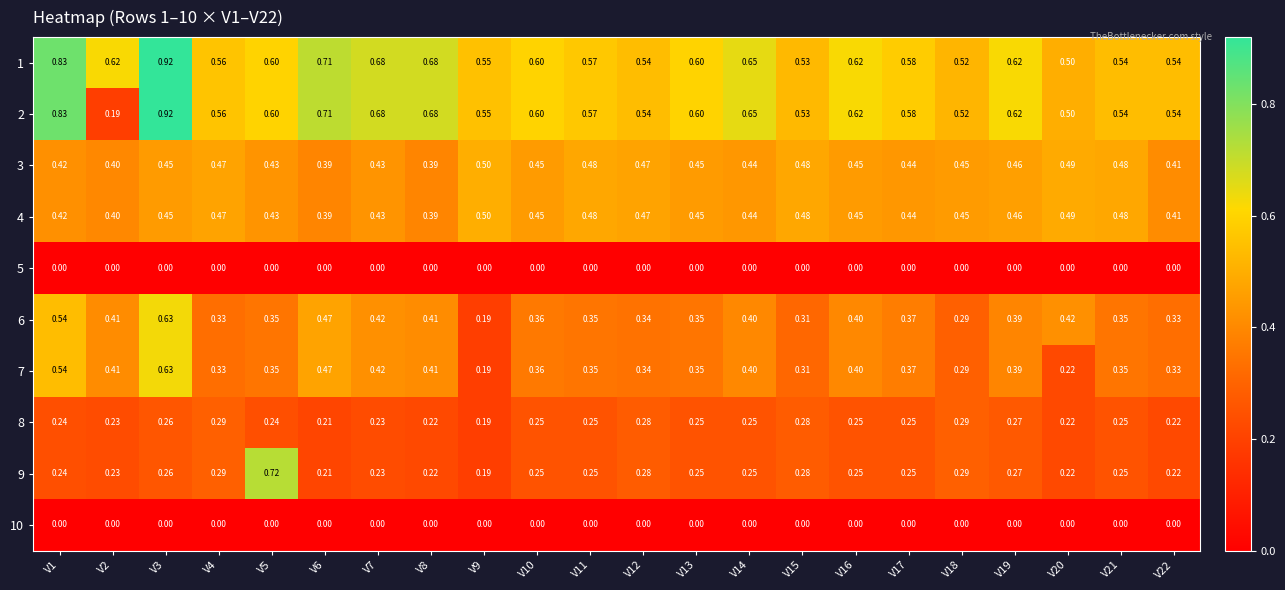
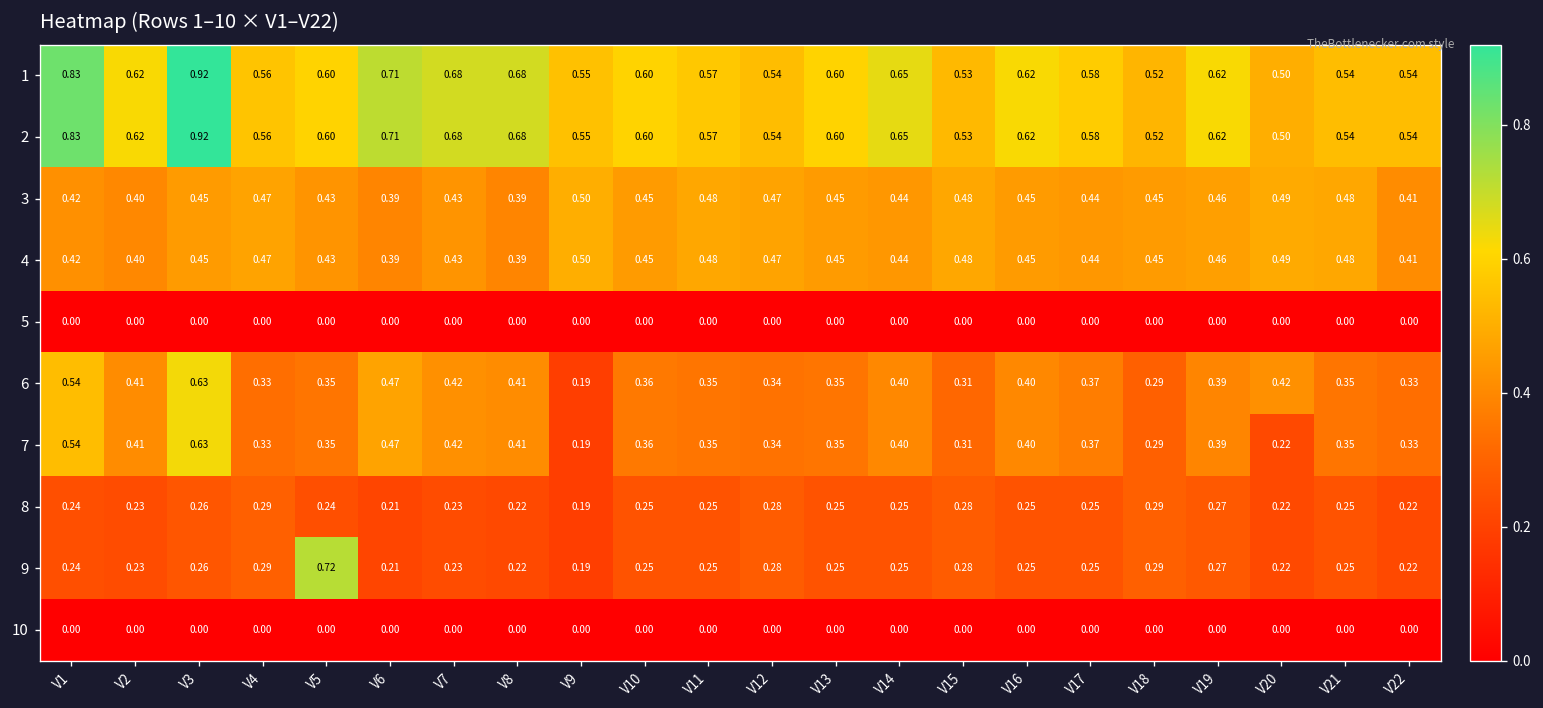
2, V2: 0.19 -> 0.62
